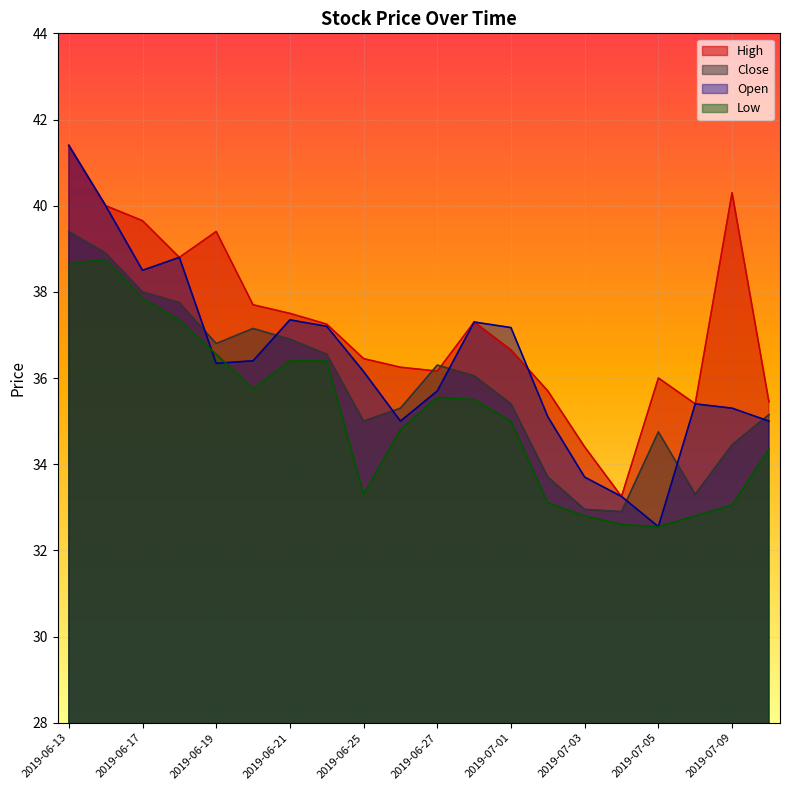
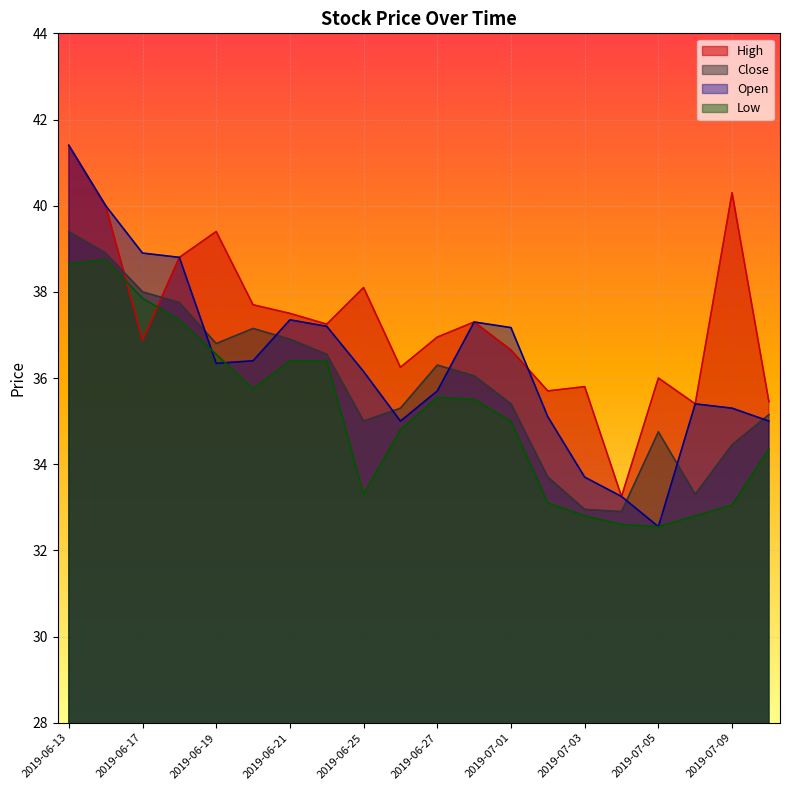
High, 2019-06-17: 39.7 -> 36.9
Open, 2019-06-17: 38.5 -> 38.9
High, 2019-06-25: 36.5 -> 38.1
High, 2019-06-27: 36.2 -> 37.0
High, 2019-07-03: 34.4 -> 35.8
